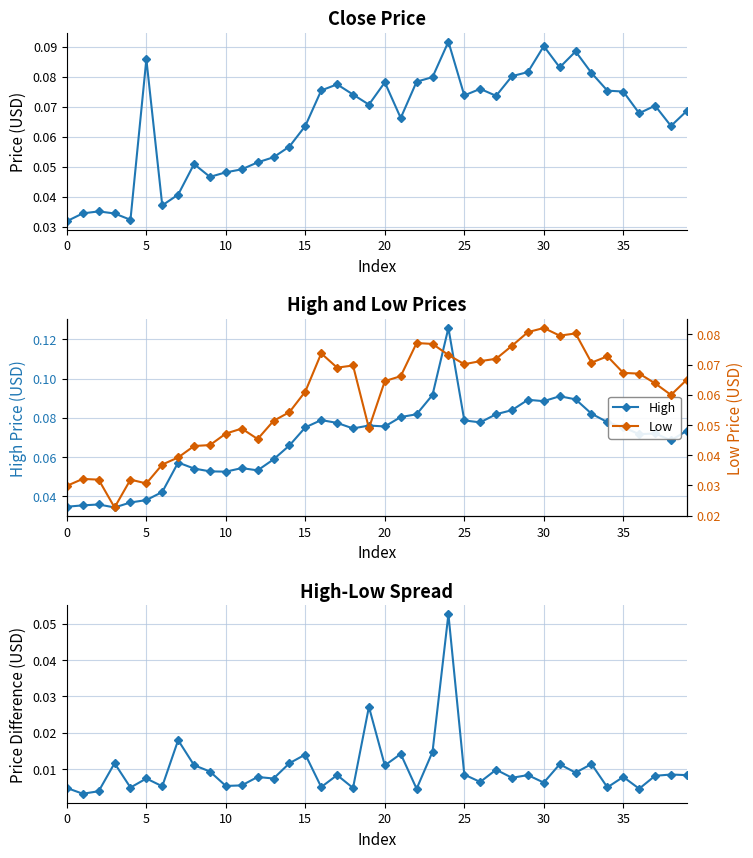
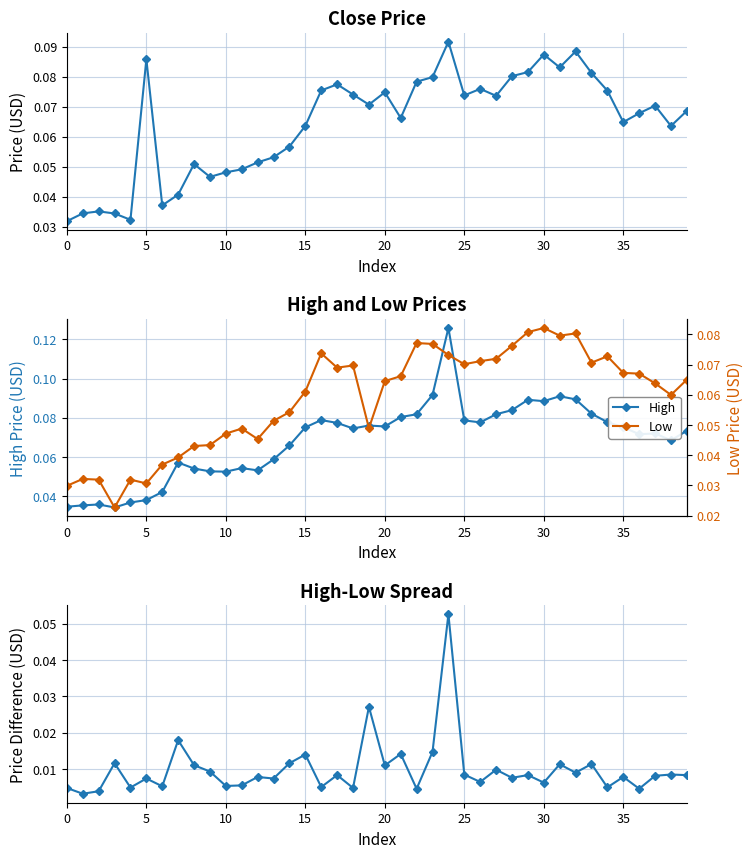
Close Price, 20: 0.078 -> 0.075
Close Price, 30: 0.090 -> 0.087
Close Price, 35: 0.075 -> 0.065
